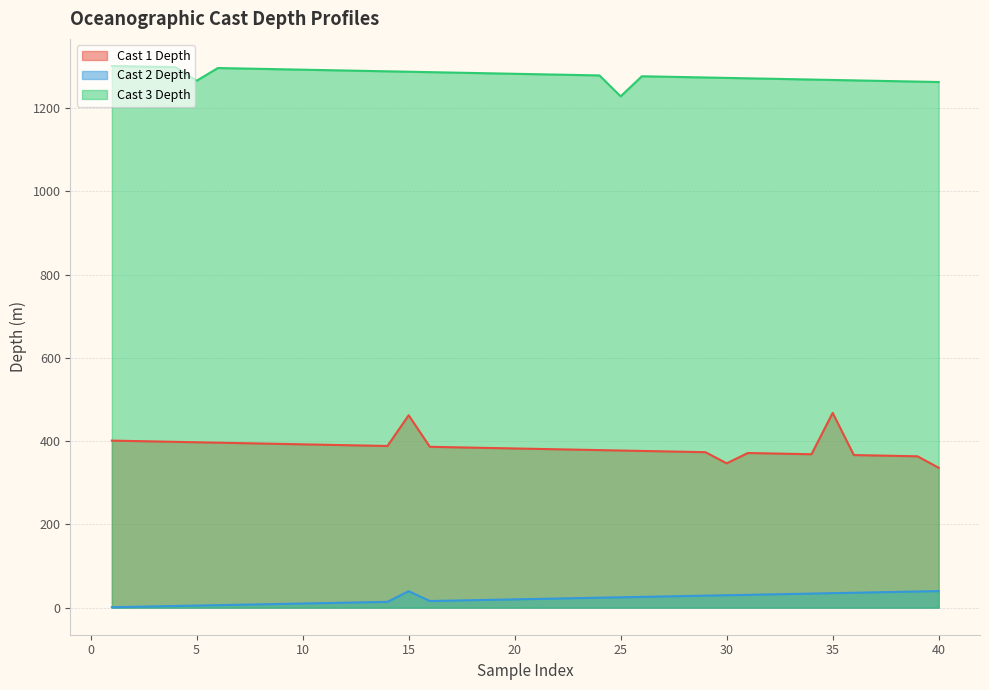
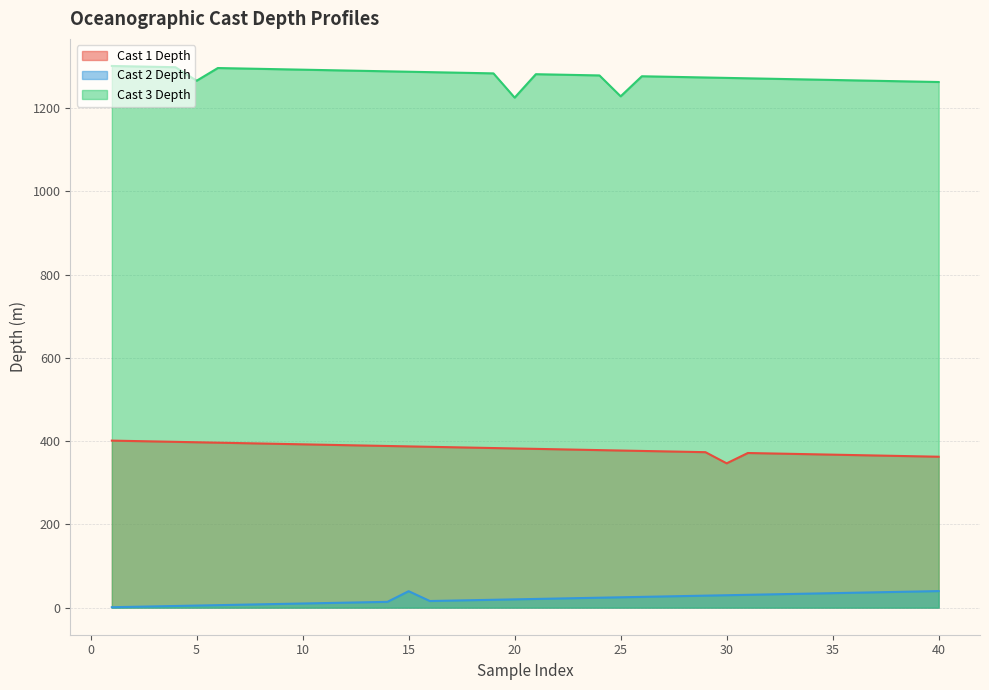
Cast 1 Depth, 15: 460 -> 390
Cast 3 Depth, 20: 1280 -> 1230
Cast 1 Depth, 35: 470 -> 370
Cast 1 Depth, 40: 340 -> 360
